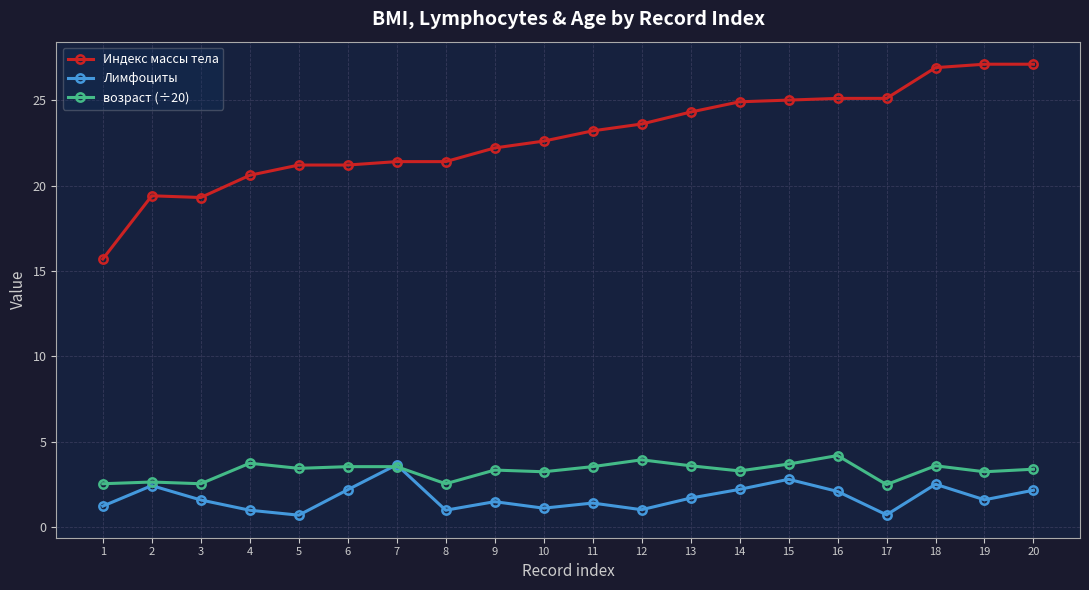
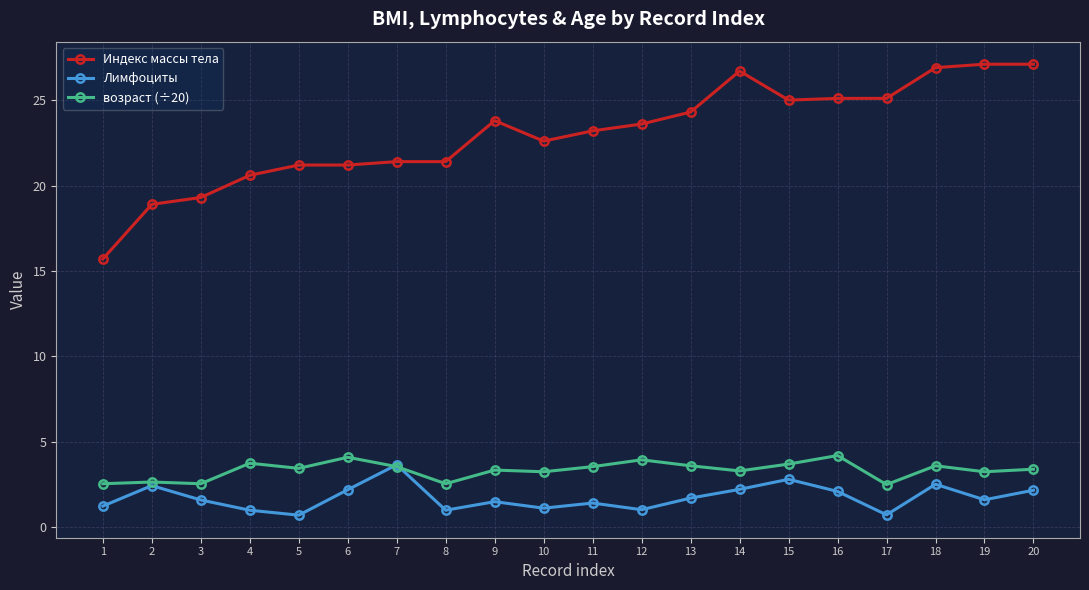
Индекс массы тела, 2: 19.4 -> 18.9
возраст (÷20), 6: 3.6 -> 4.1
Индекс массы тела, 9: 22.2 -> 23.8
Индекс массы тела, 14: 24.9 -> 26.7
